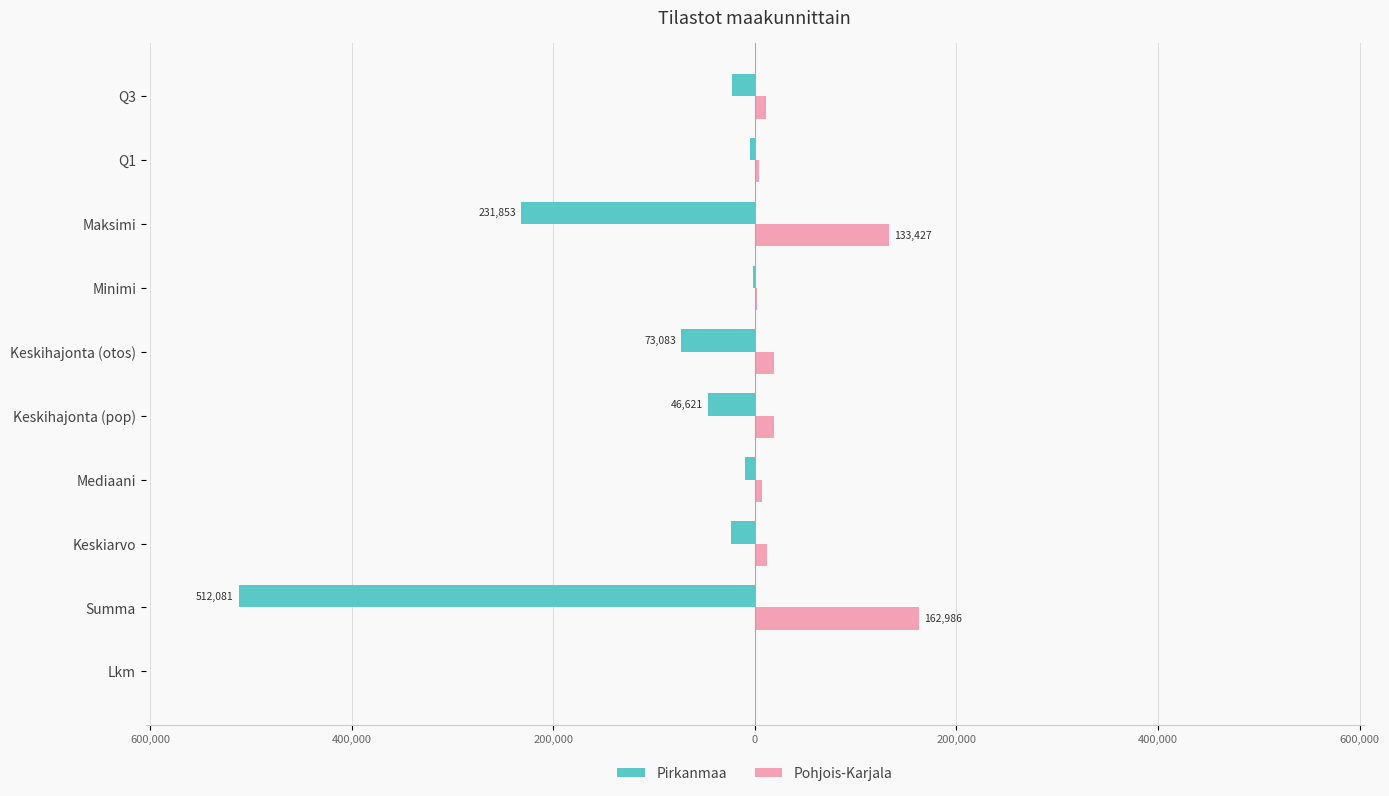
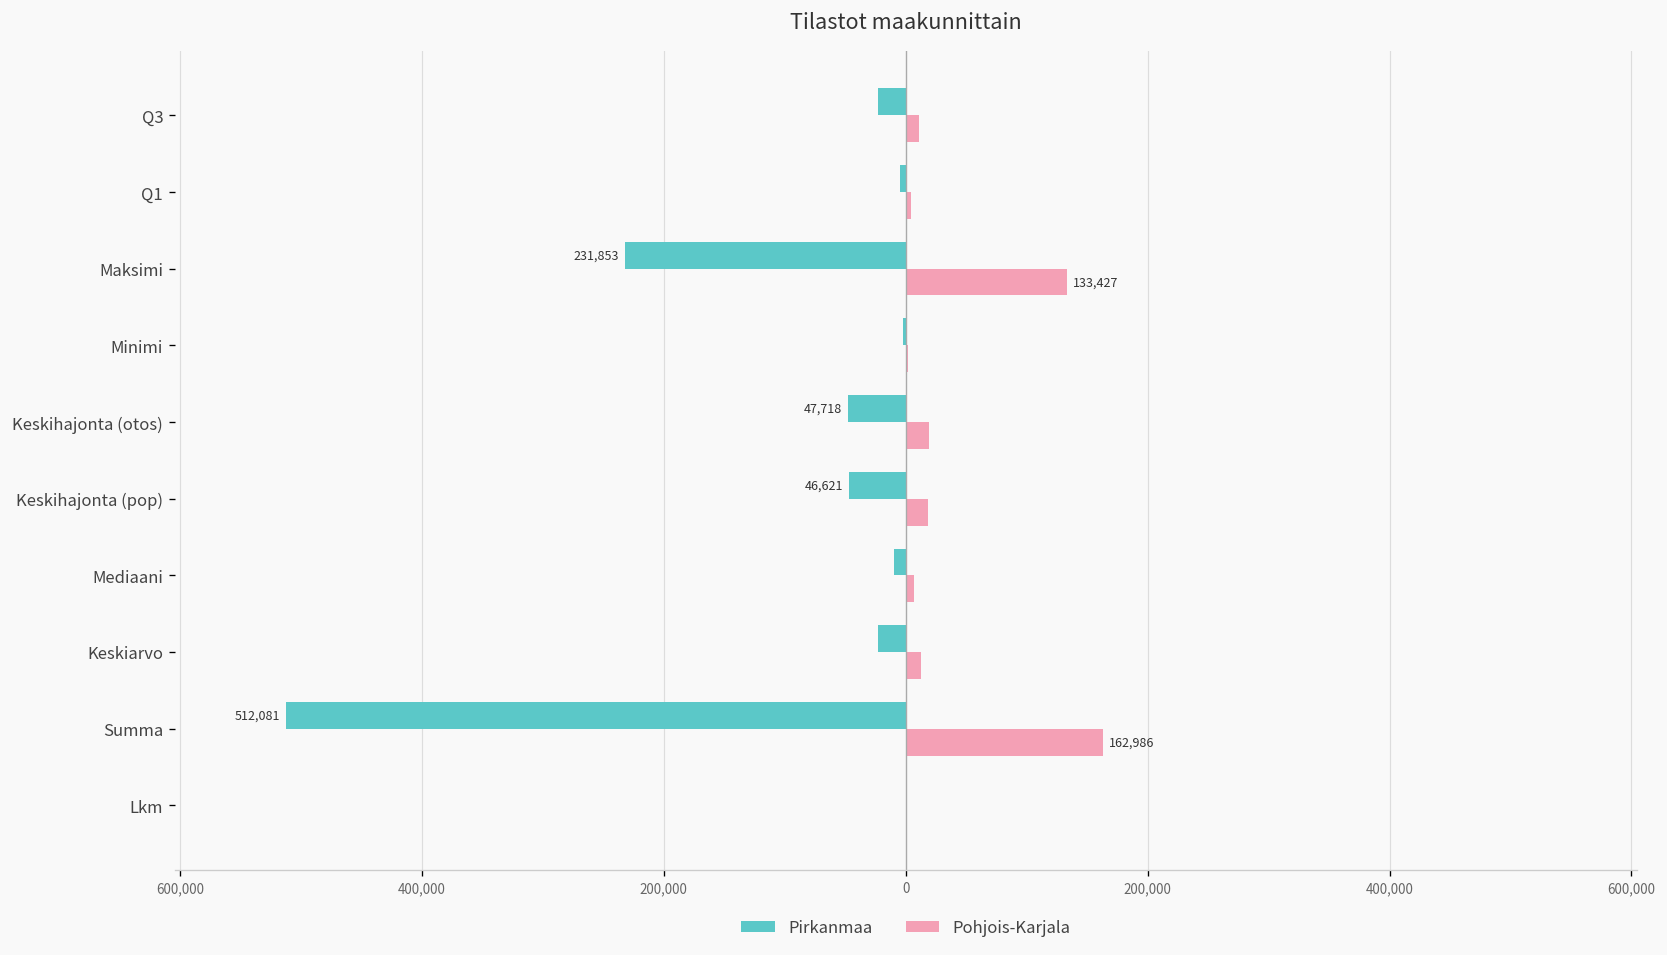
Pirkanmaa, Keskihajonta (otos): 73,083 -> 47,718
